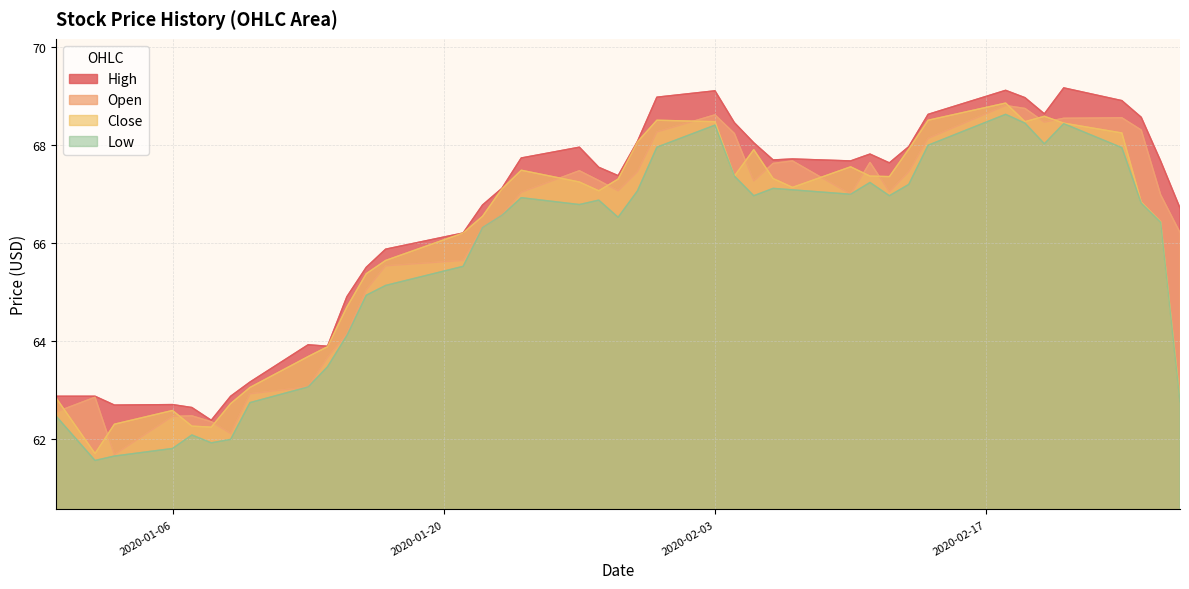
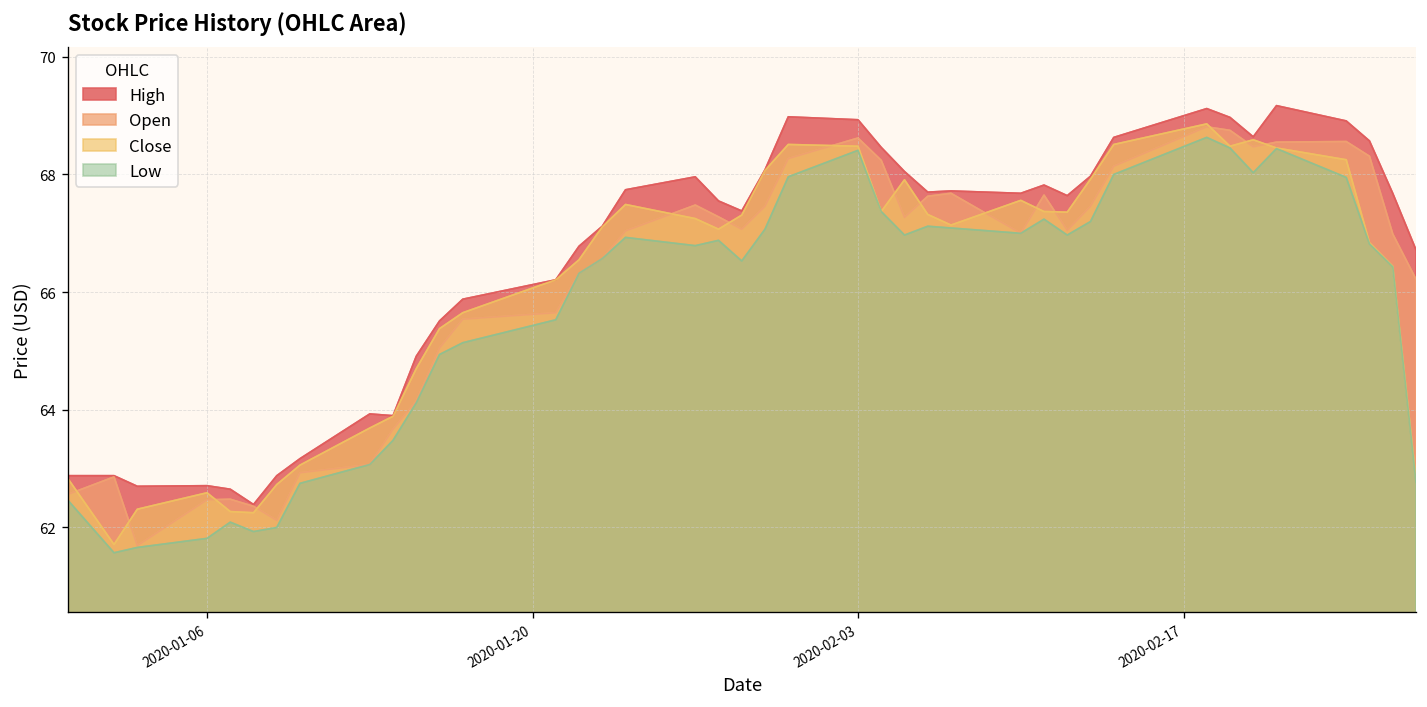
High, 2020-02-03: 69.1 -> 68.9
